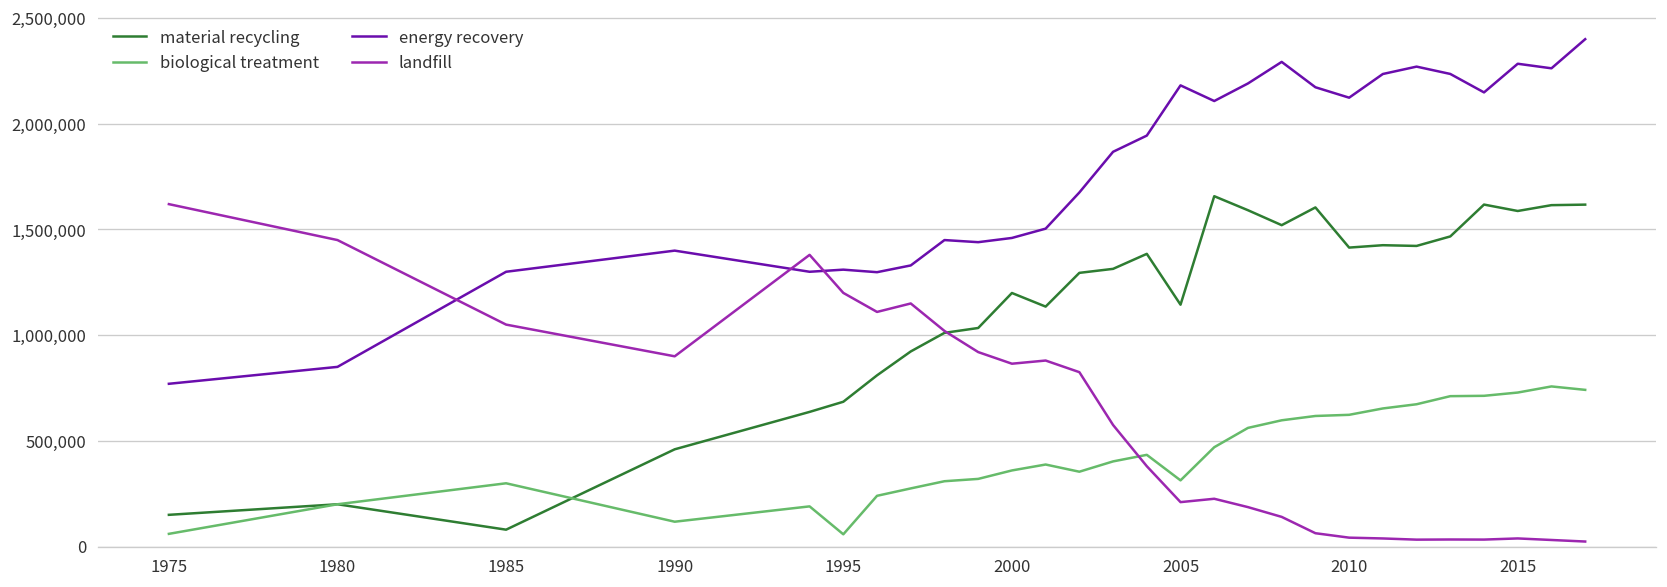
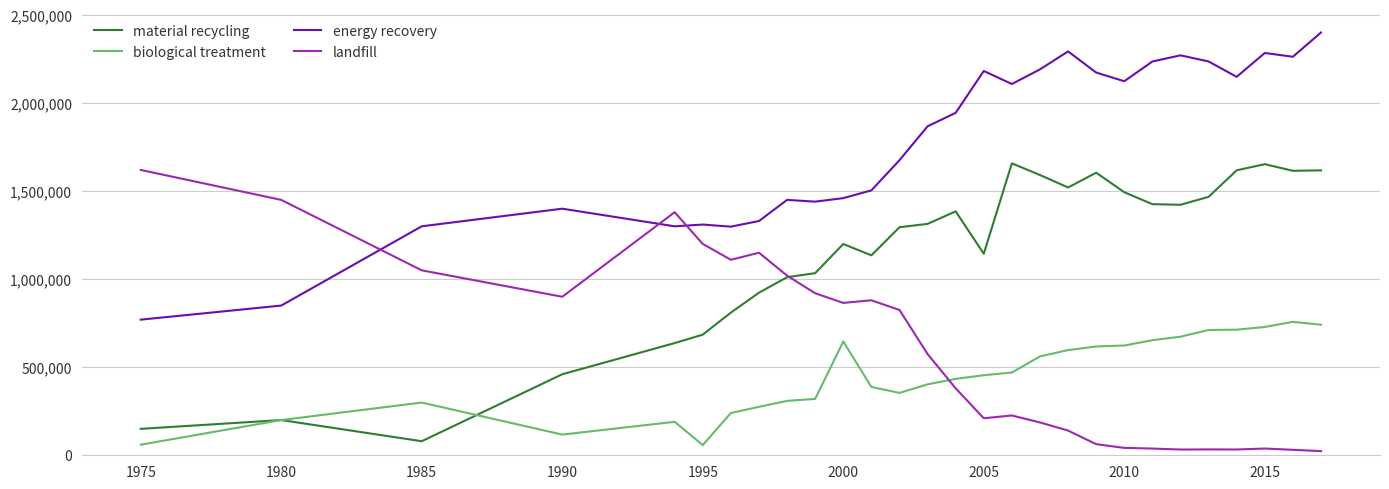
biological treatment, 2000: 360,000 -> 650,000
biological treatment, 2005: 310,000 -> 450,000
material recycling, 2010: 1,410,000 -> 1,490,000
material recycling, 2015: 1,590,000 -> 1,650,000
